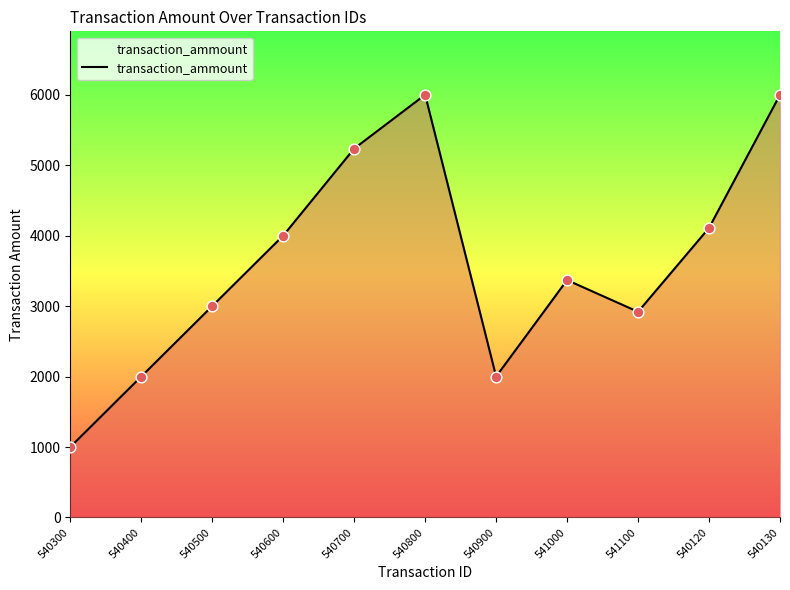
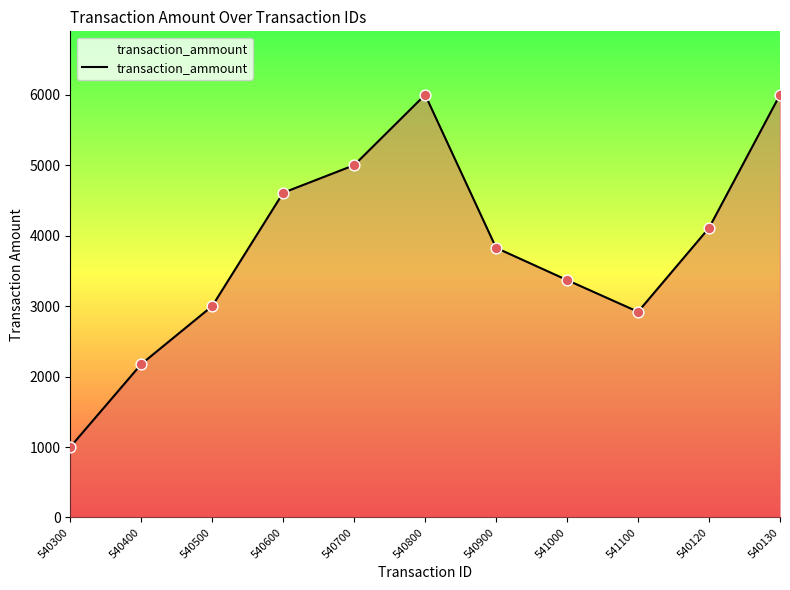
540400: 2000 -> 2200
540600: 4000 -> 4600
540700: 5200 -> 5000
540900: 2000 -> 3800
